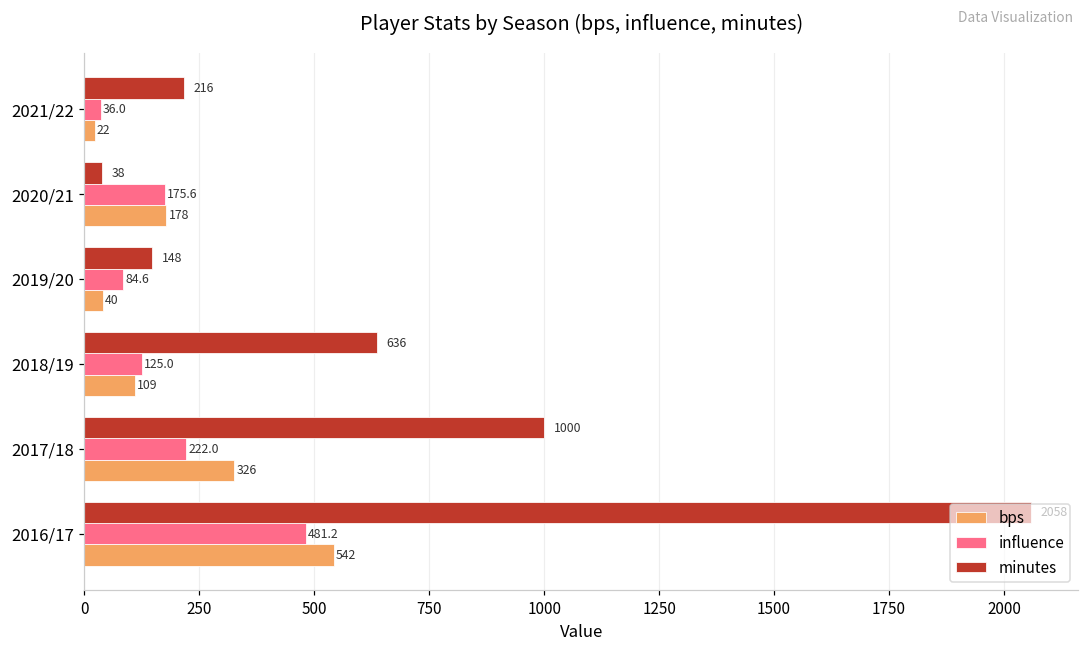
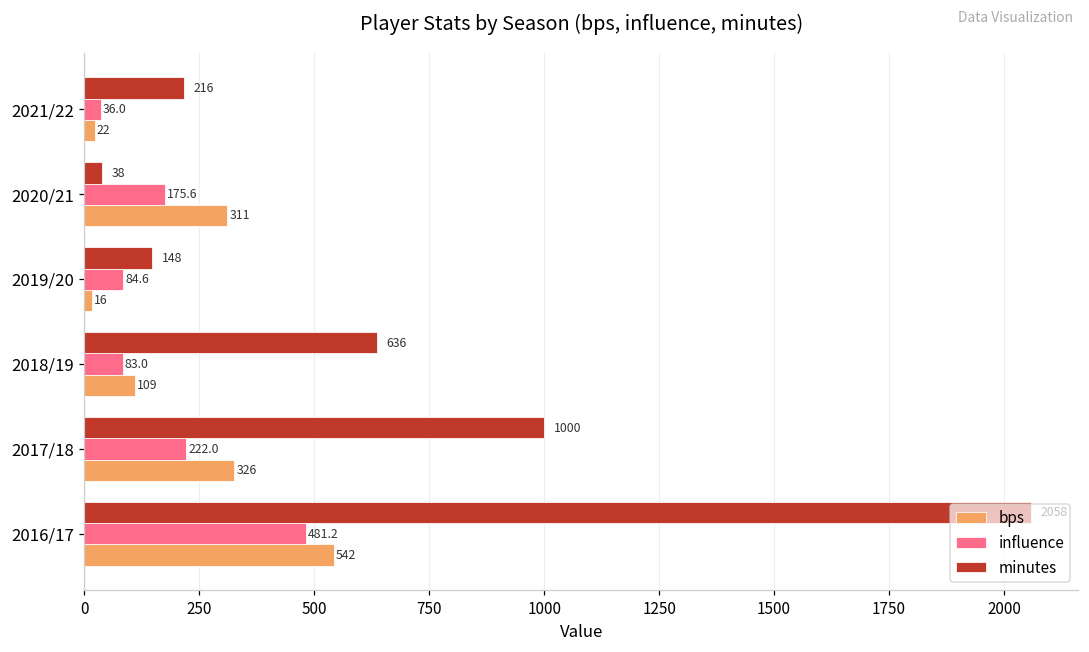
bps, 2020/21: 178 -> 311
bps, 2019/20: 40 -> 16
influence, 2018/19: 125.0 -> 83.0
